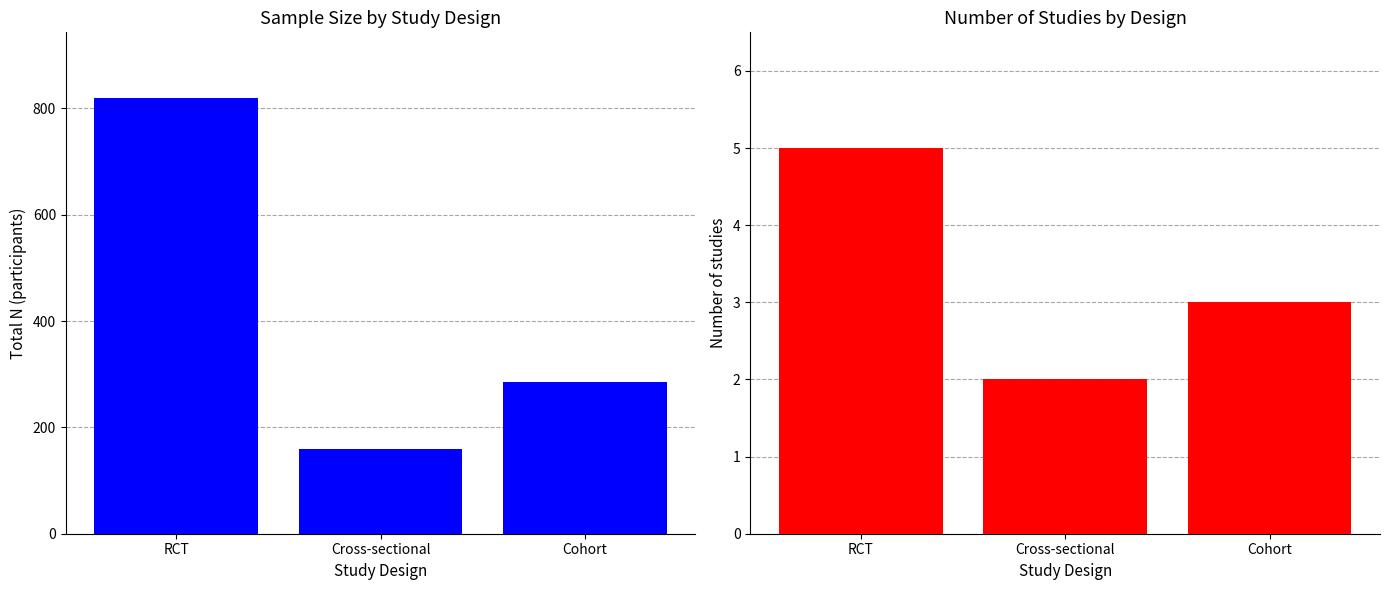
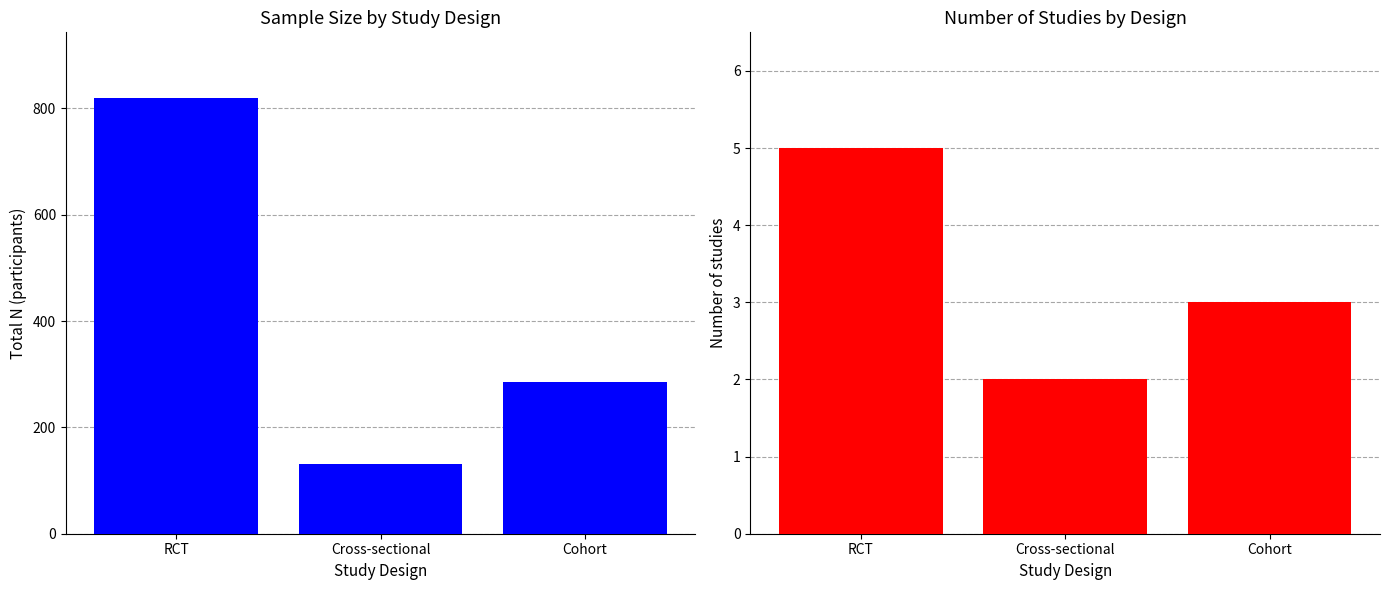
Sample Size by Study Design, Cross-sectional: 160 -> 130
